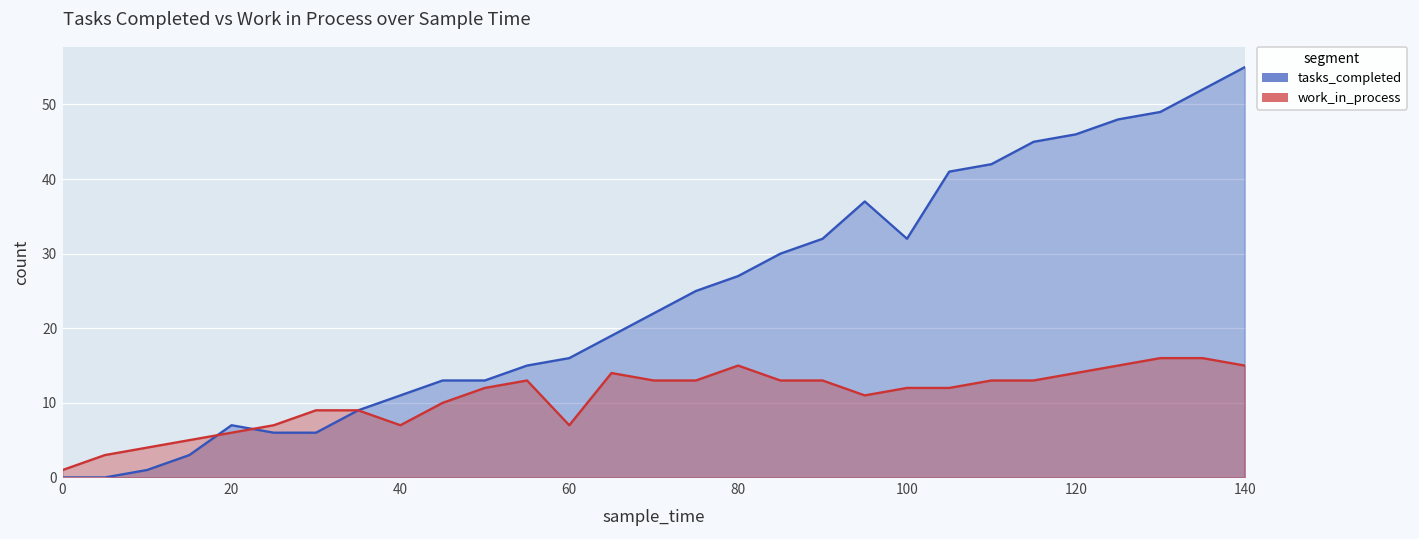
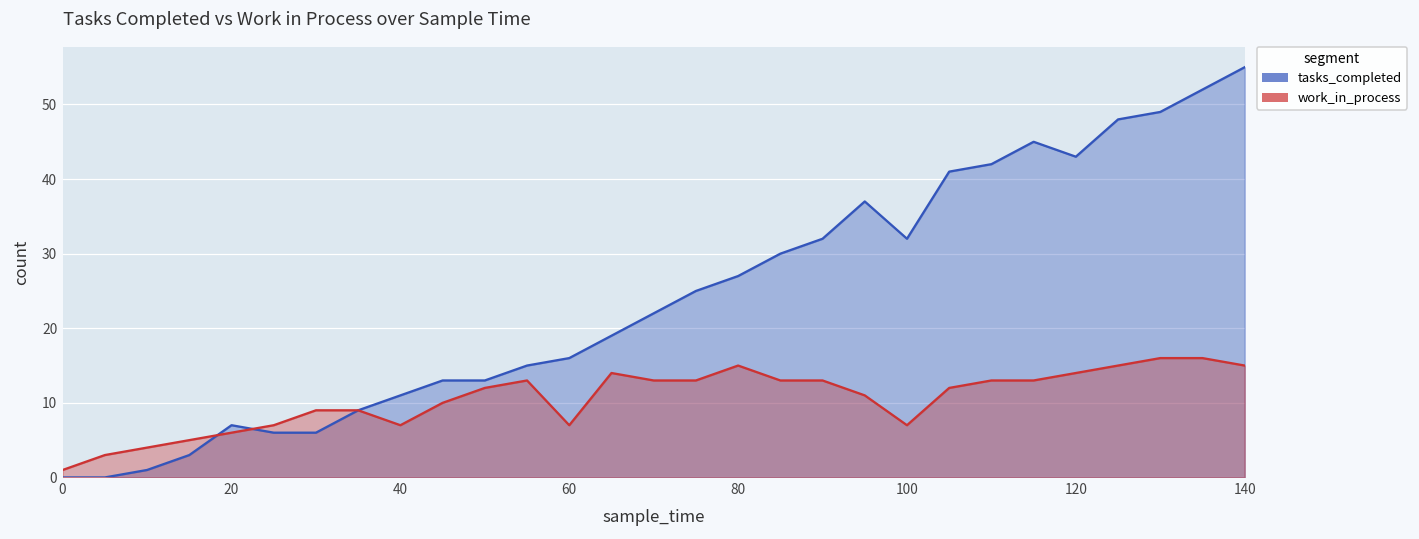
work_in_process, 100: 12 -> 7
tasks_completed, 120: 46 -> 43
